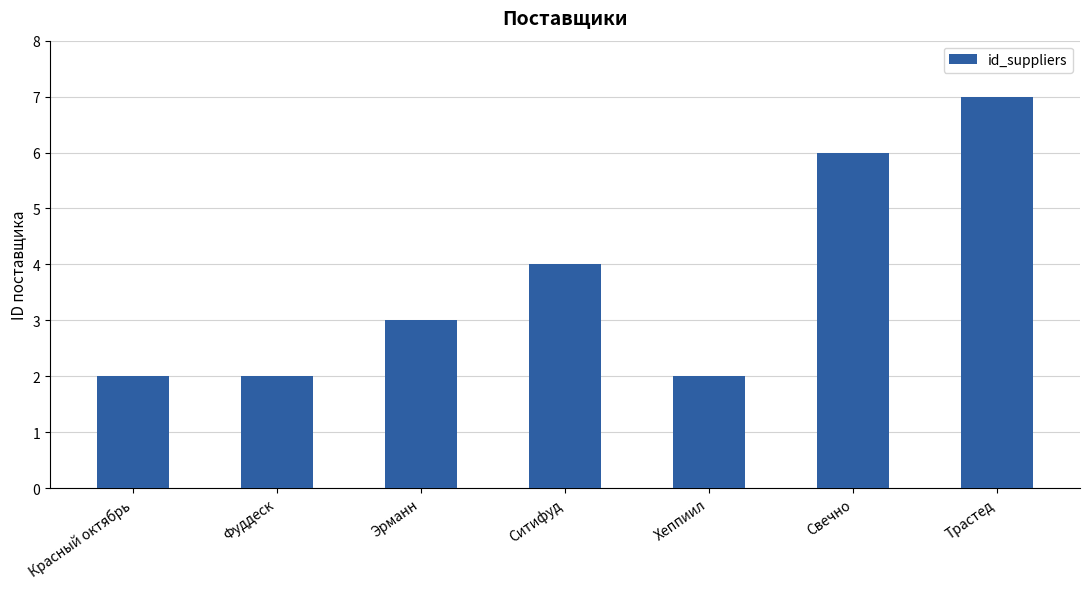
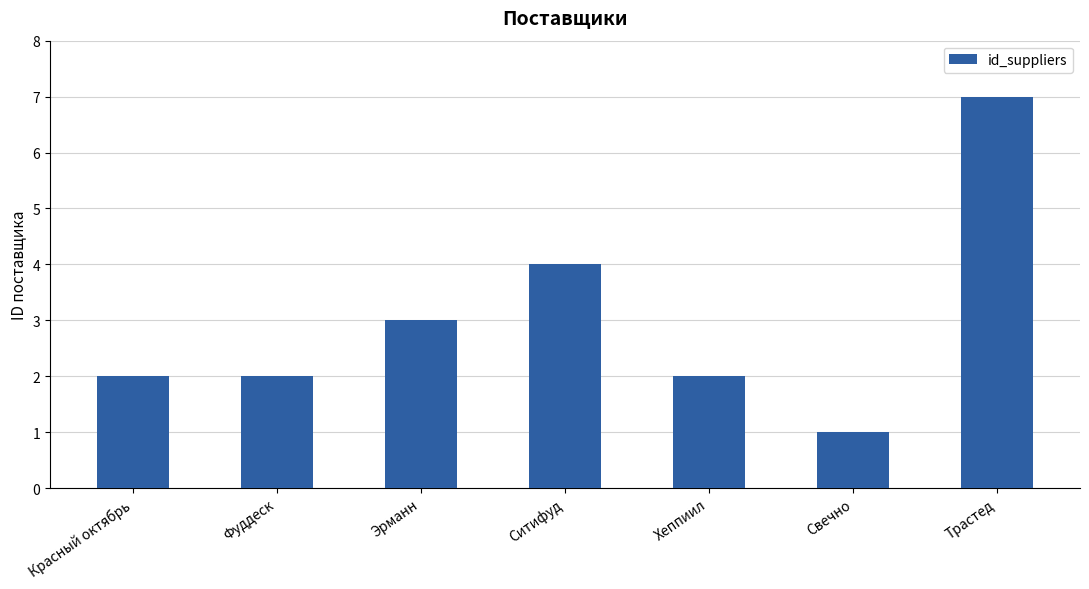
Свечно: 6 -> 1
